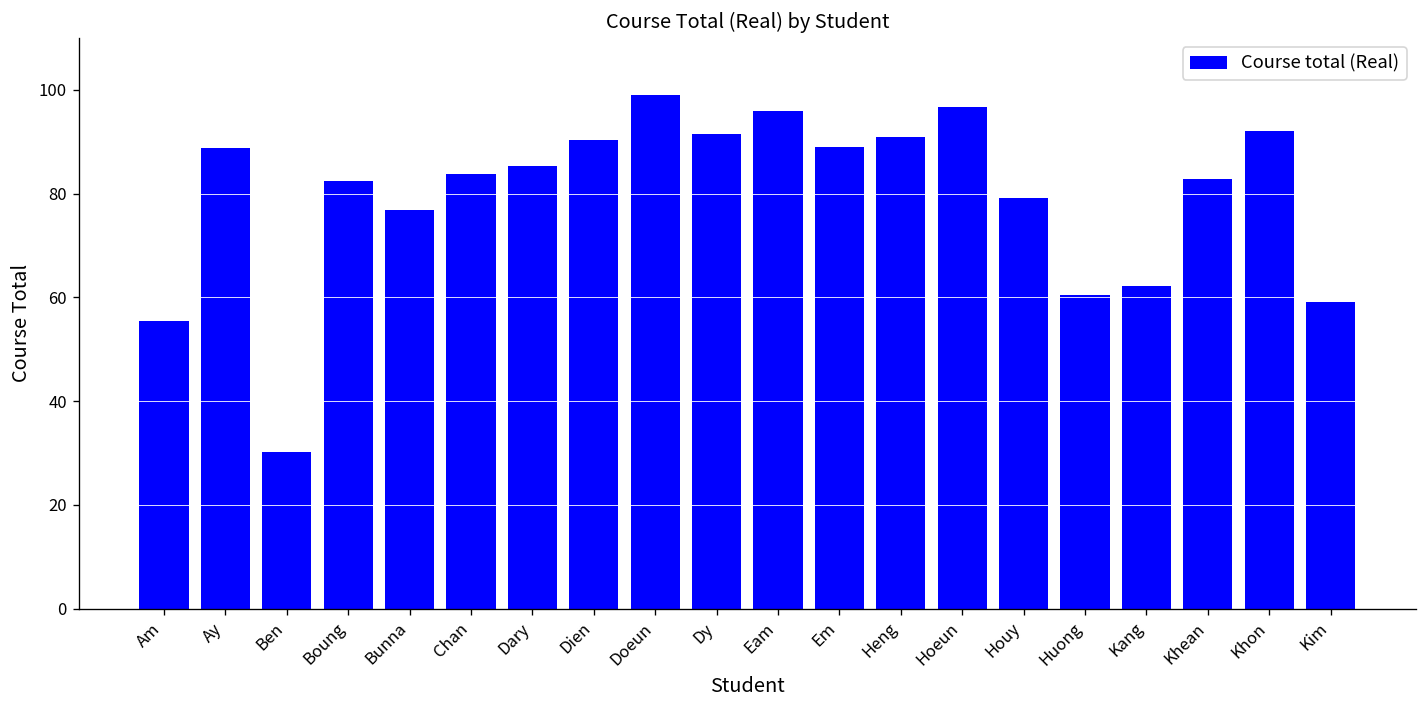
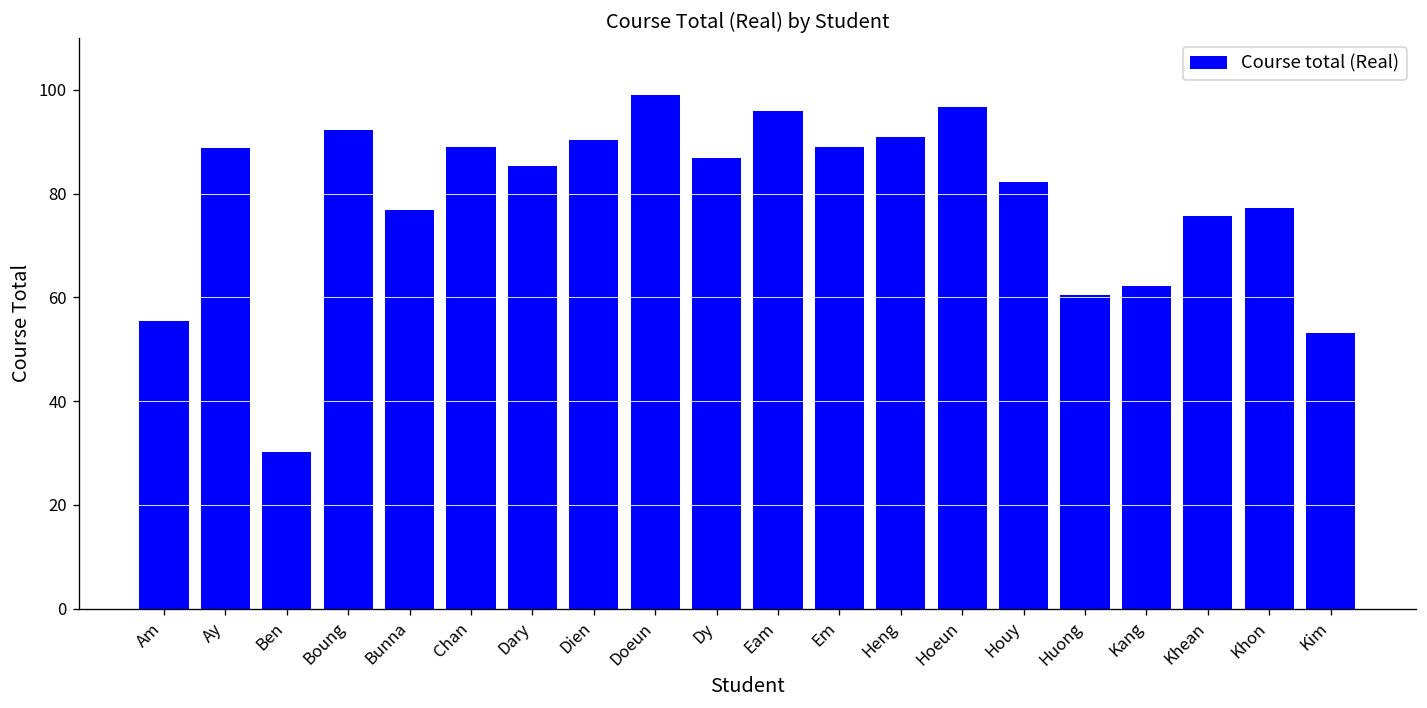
Boung: 82 -> 92
Chan: 84 -> 89
Dy: 91 -> 87
Houy: 79 -> 82
Khean: 83 -> 76
Khon: 92 -> 77
Kim: 59 -> 53
